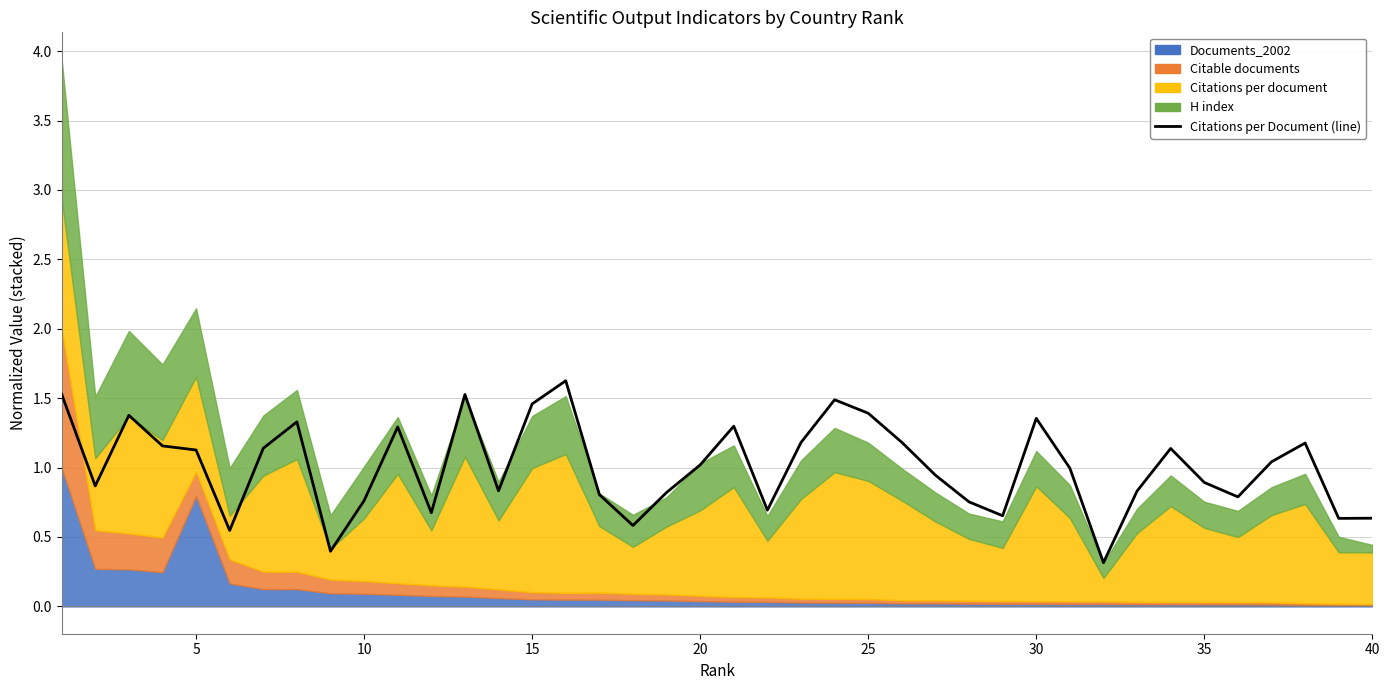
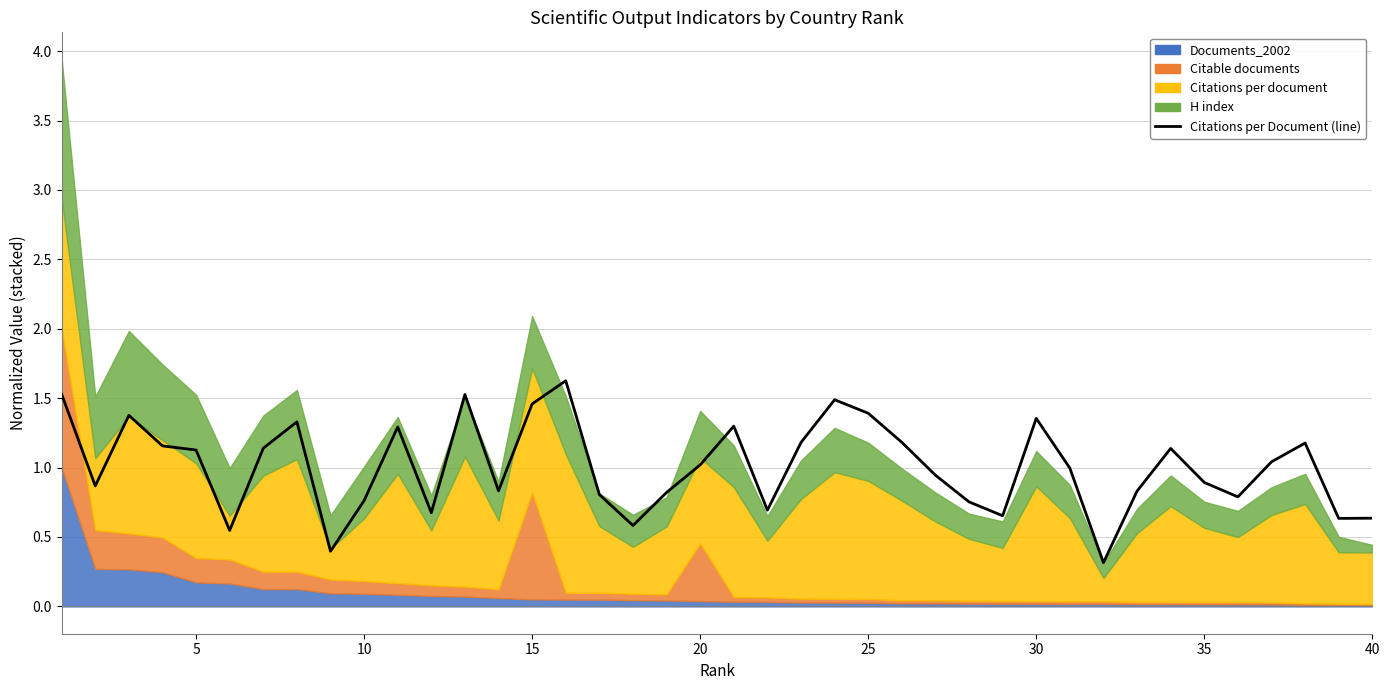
Documents_2002, 5: 0.80 -> 0.17
Citable documents, 15: 0.05 -> 0.77
Citable documents, 20: 0.04 -> 0.42
